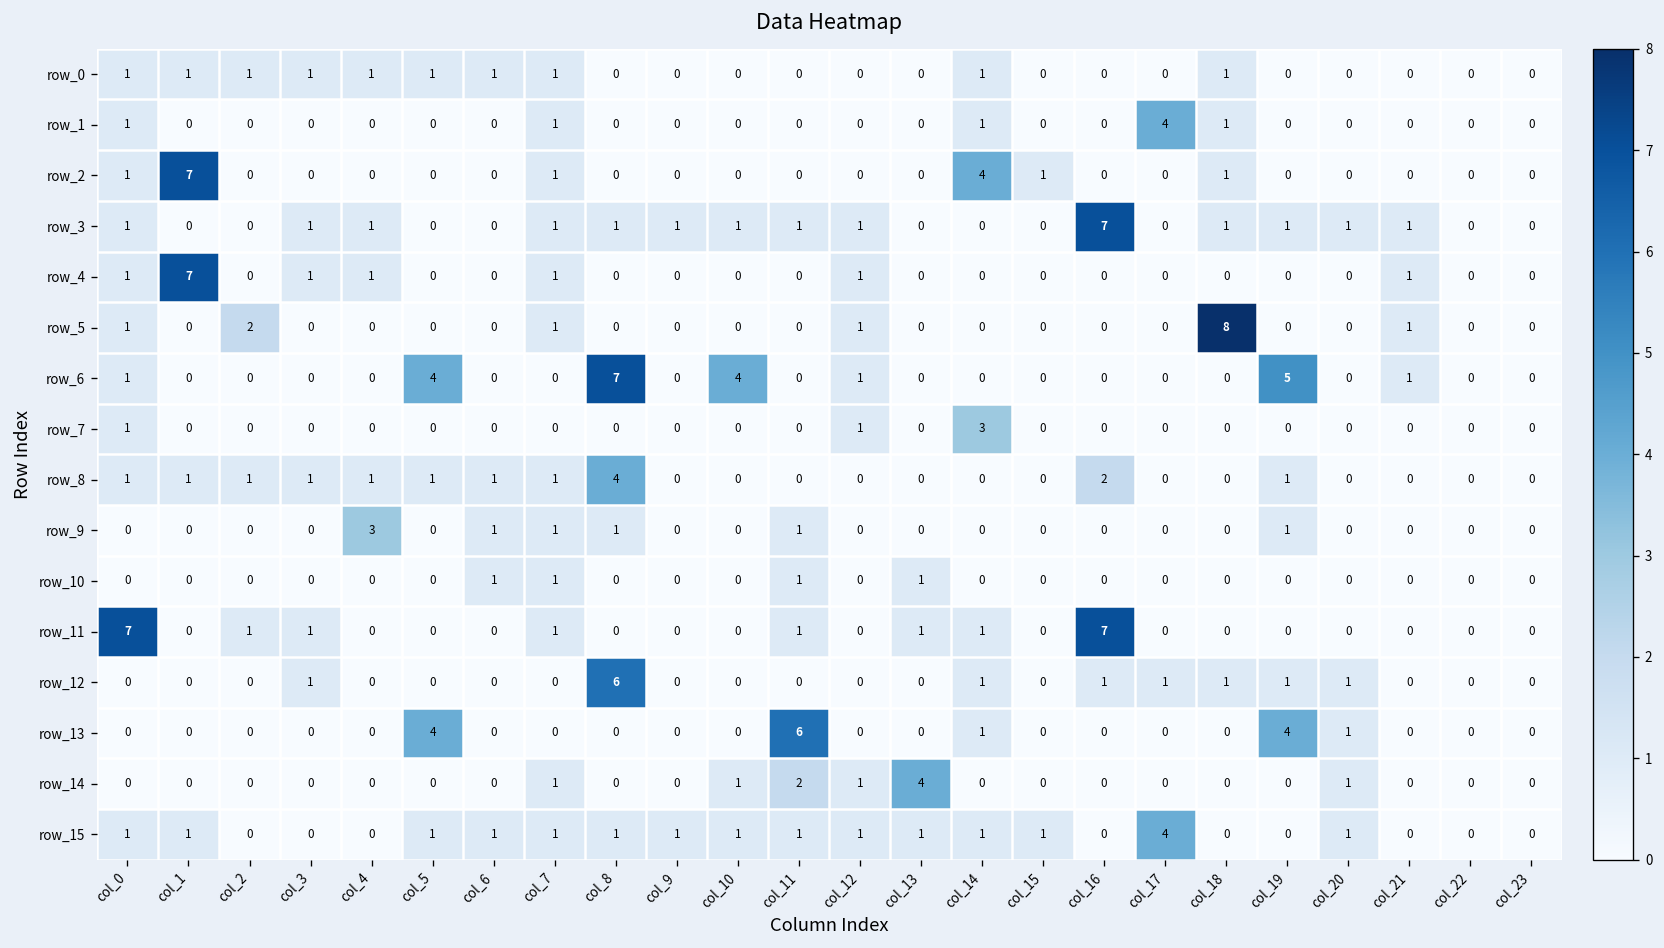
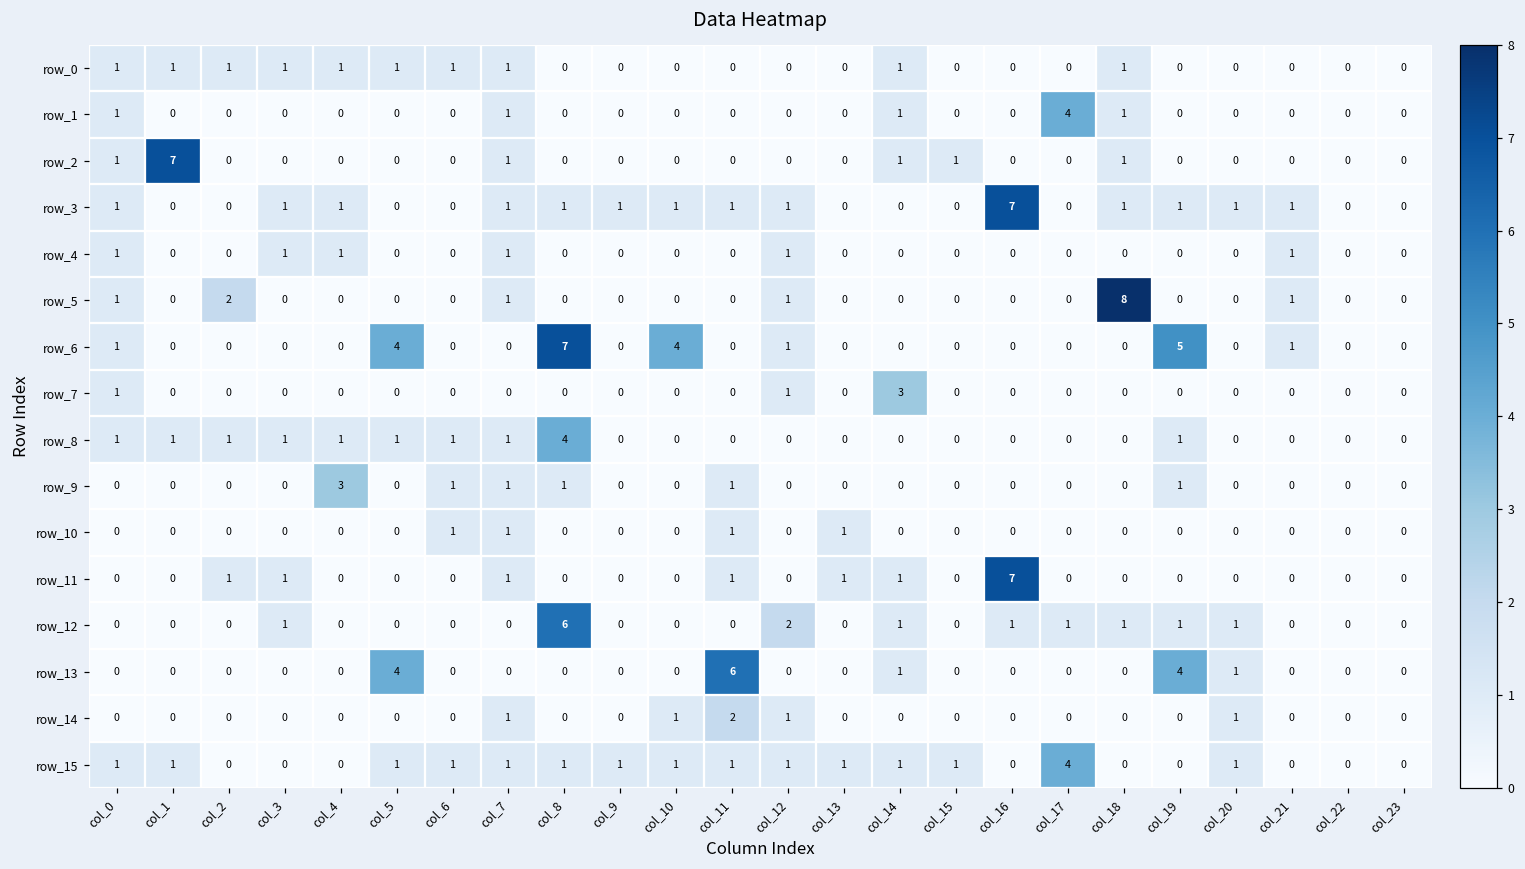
row_2, col_14: 4 -> 1
row_4, col_1: 7 -> 0
row_8, col_16: 2 -> 0
row_11, col_0: 7 -> 0
row_12, col_12: 0 -> 2
row_14, col_13: 4 -> 0
